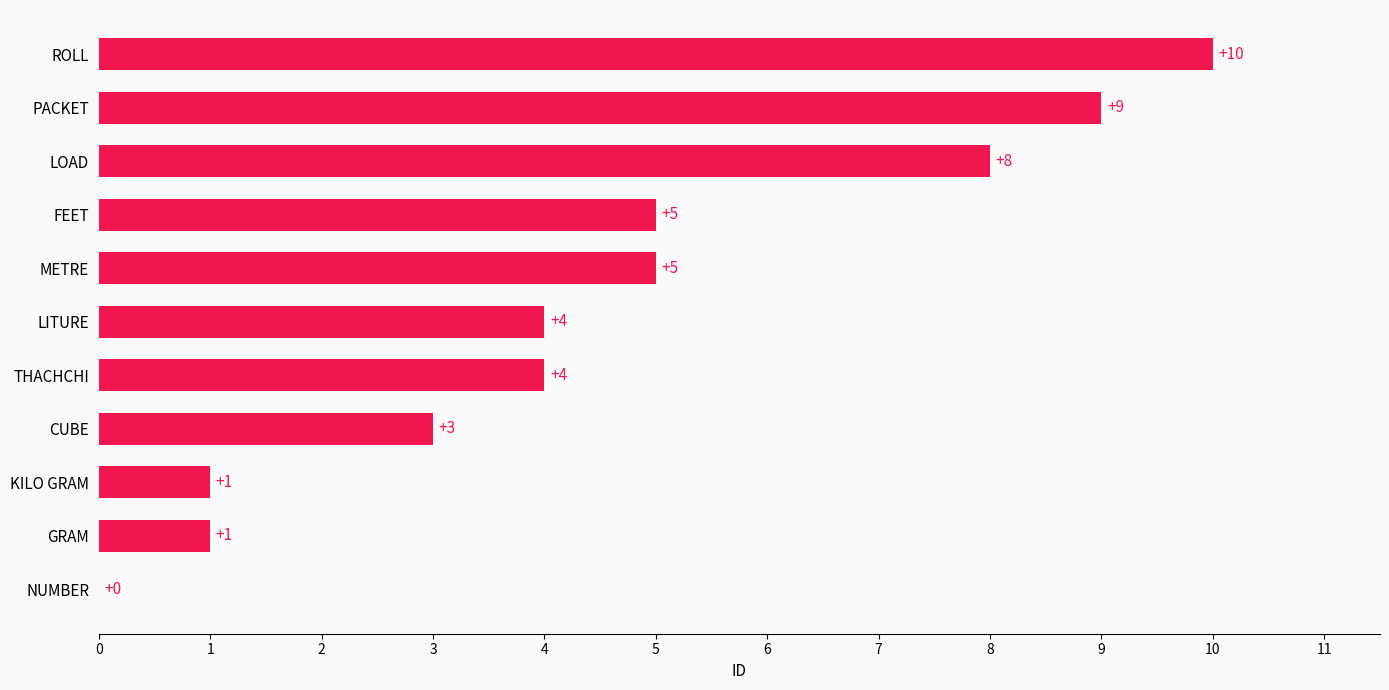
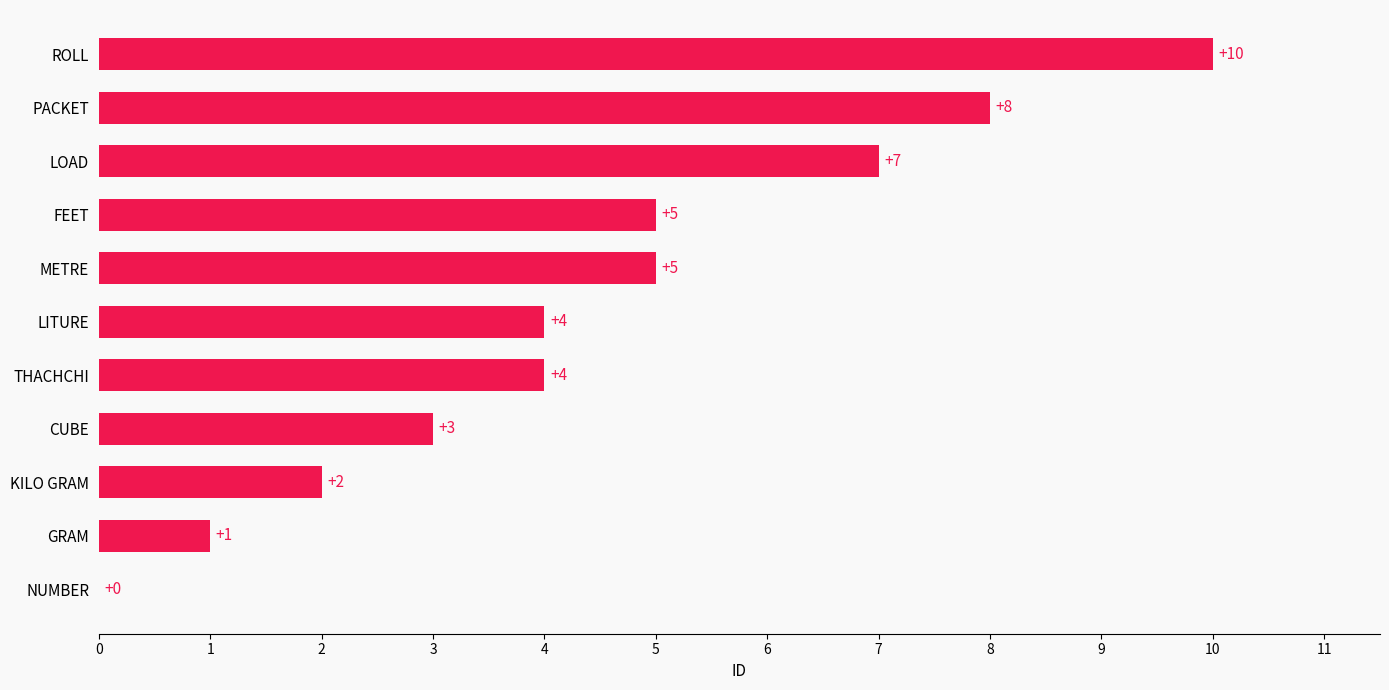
PACKET: +9 -> +8
LOAD: +8 -> +7
KILO GRAM: +1 -> +2
